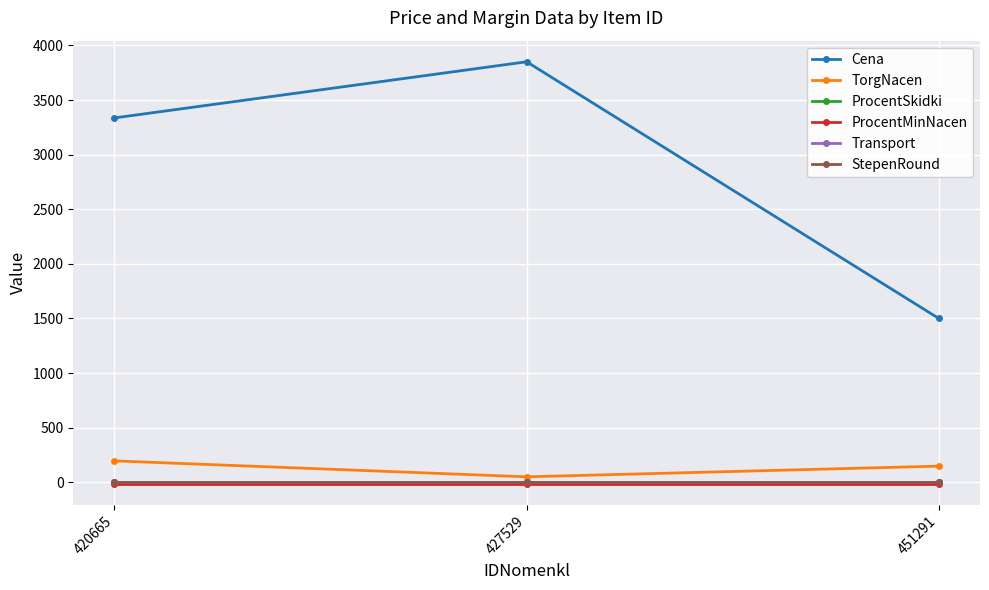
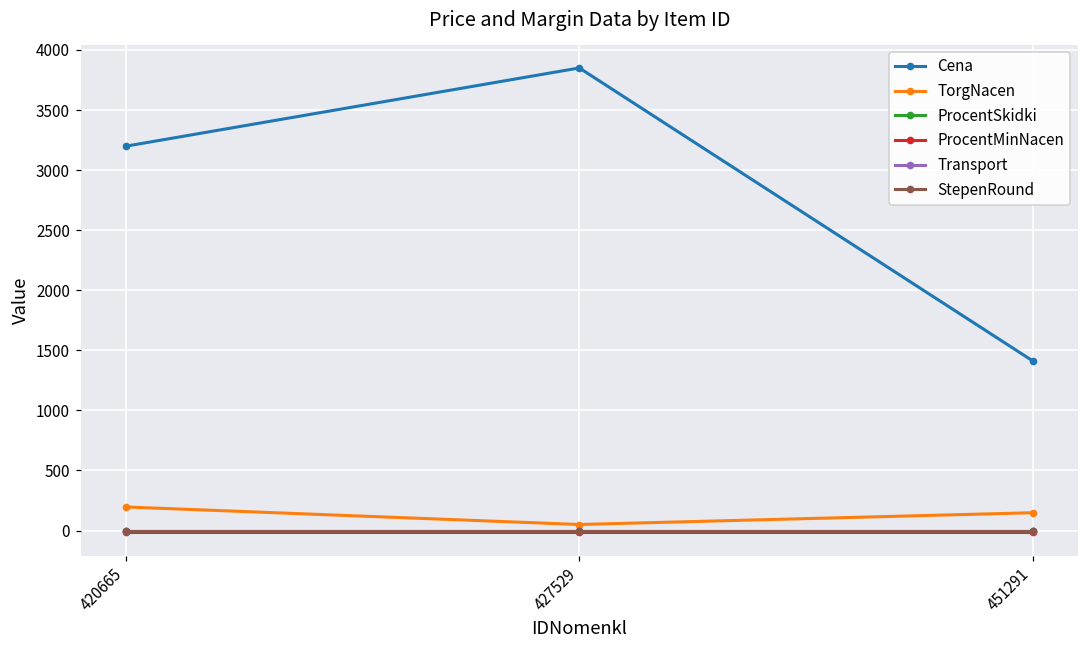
Cena, 420665: 3340 -> 3200
Cena, 451291: 1500 -> 1410
